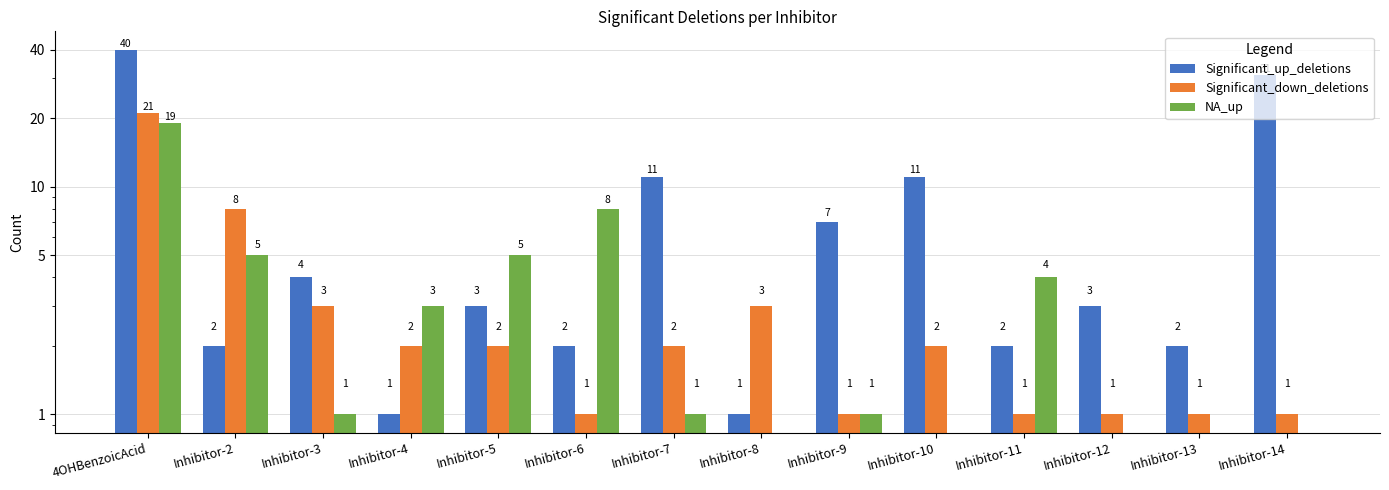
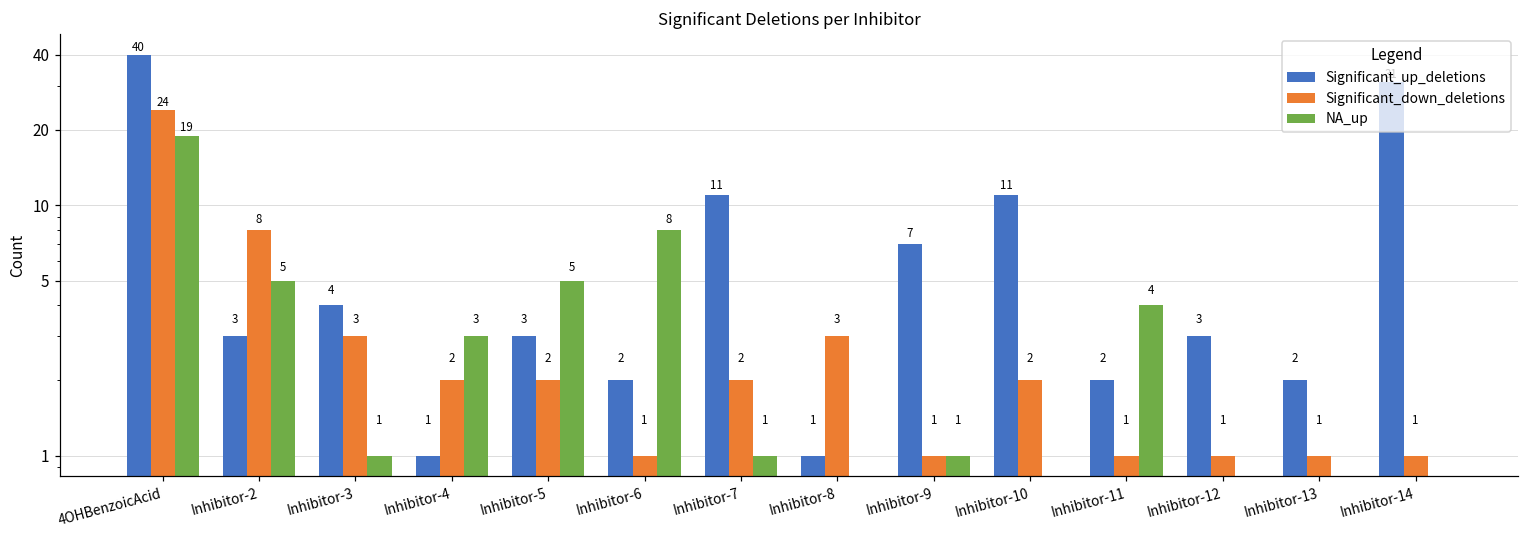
Significant_down_deletions, 4OHBenzoicAcid: 21 -> 24
Significant_up_deletions, Inhibitor-2: 2 -> 3
